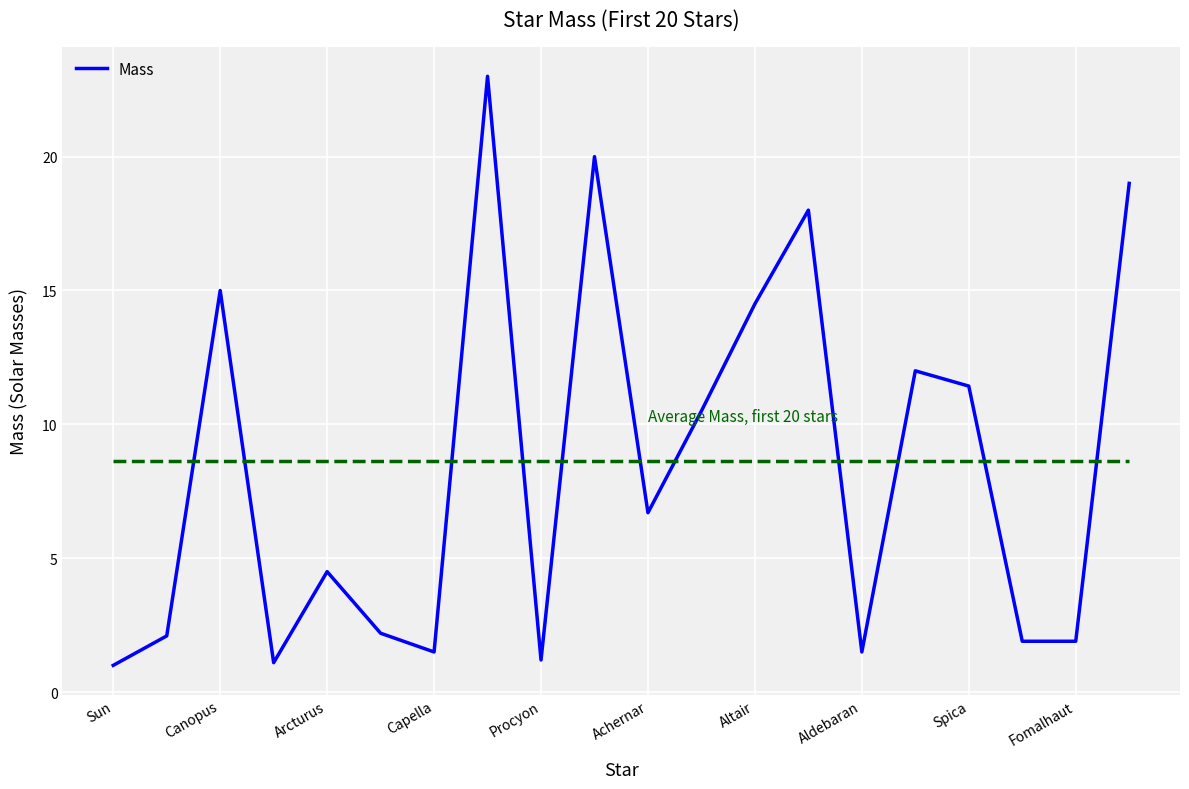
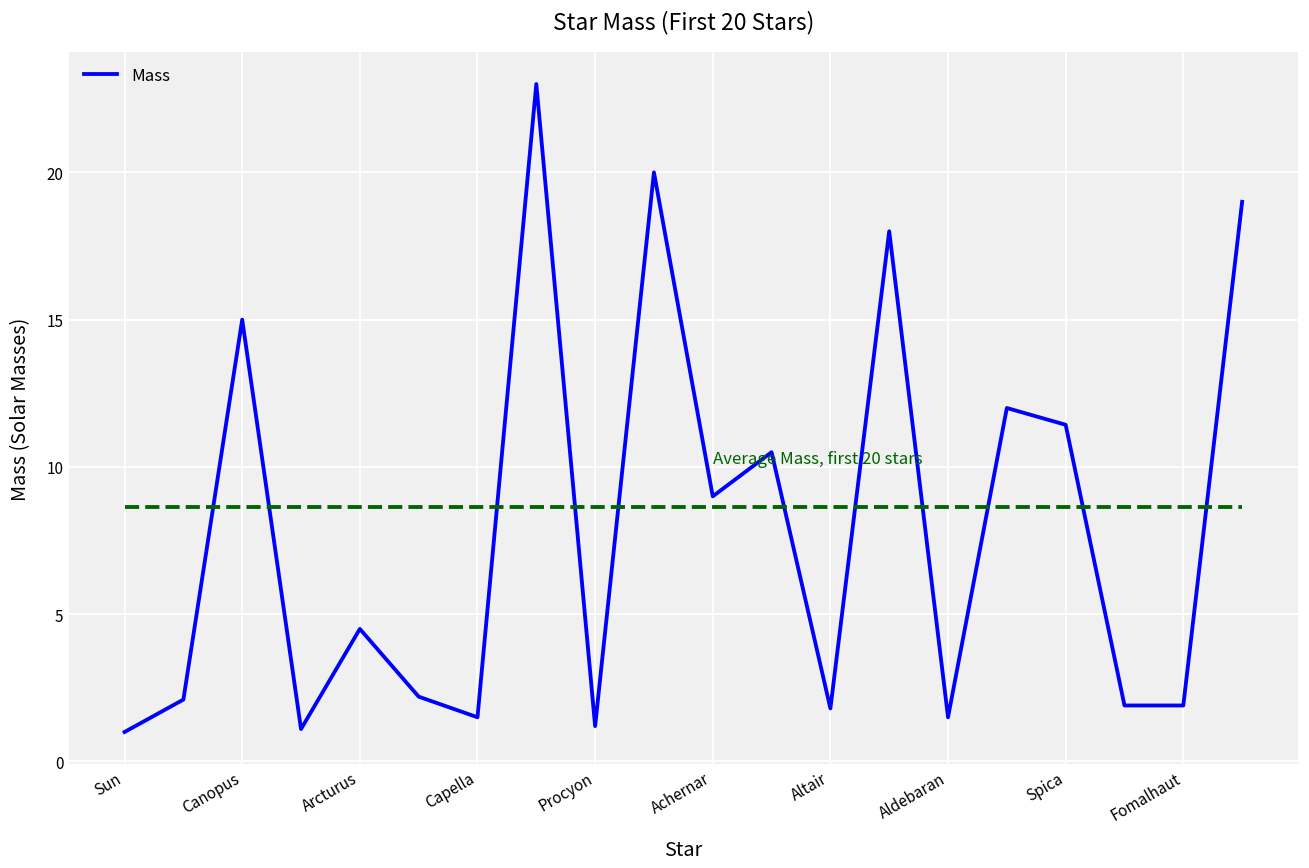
Mass, Achernar: 6.7 -> 9.0
Mass, Altair: 14.5 -> 1.8
